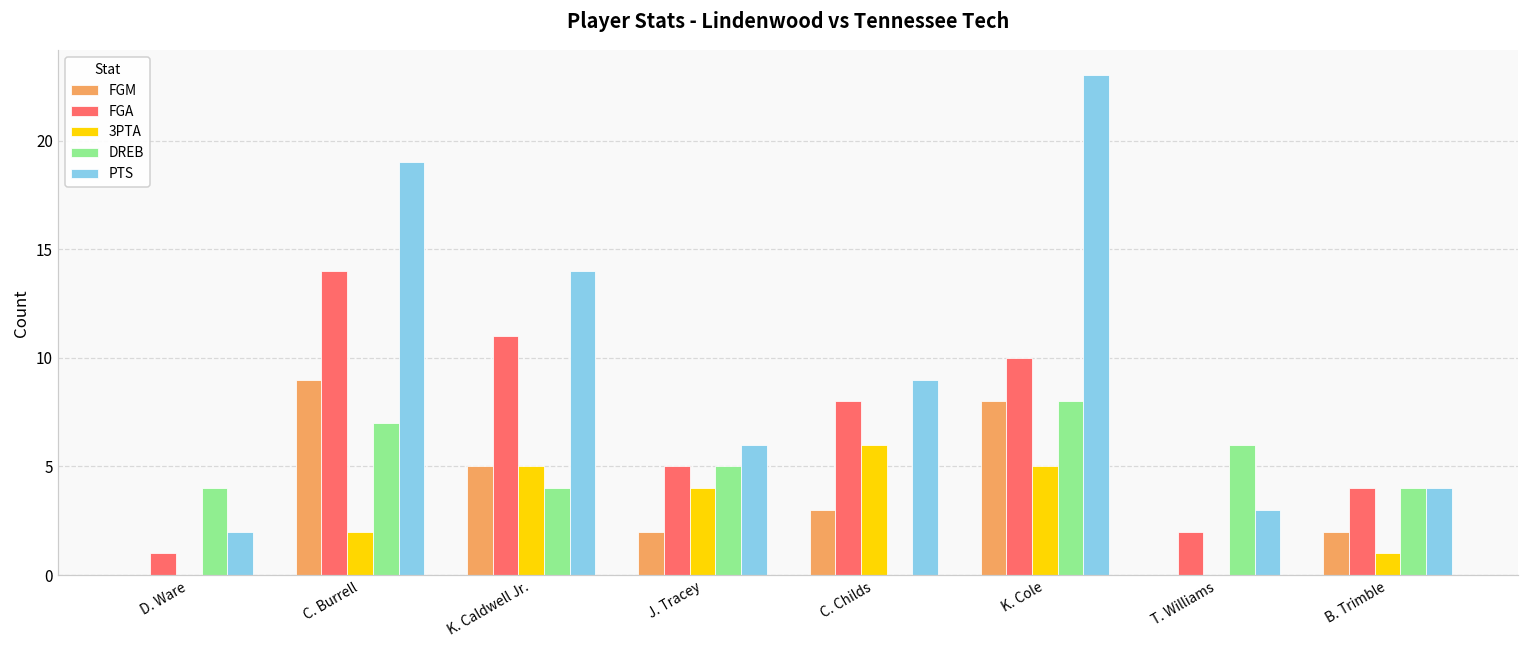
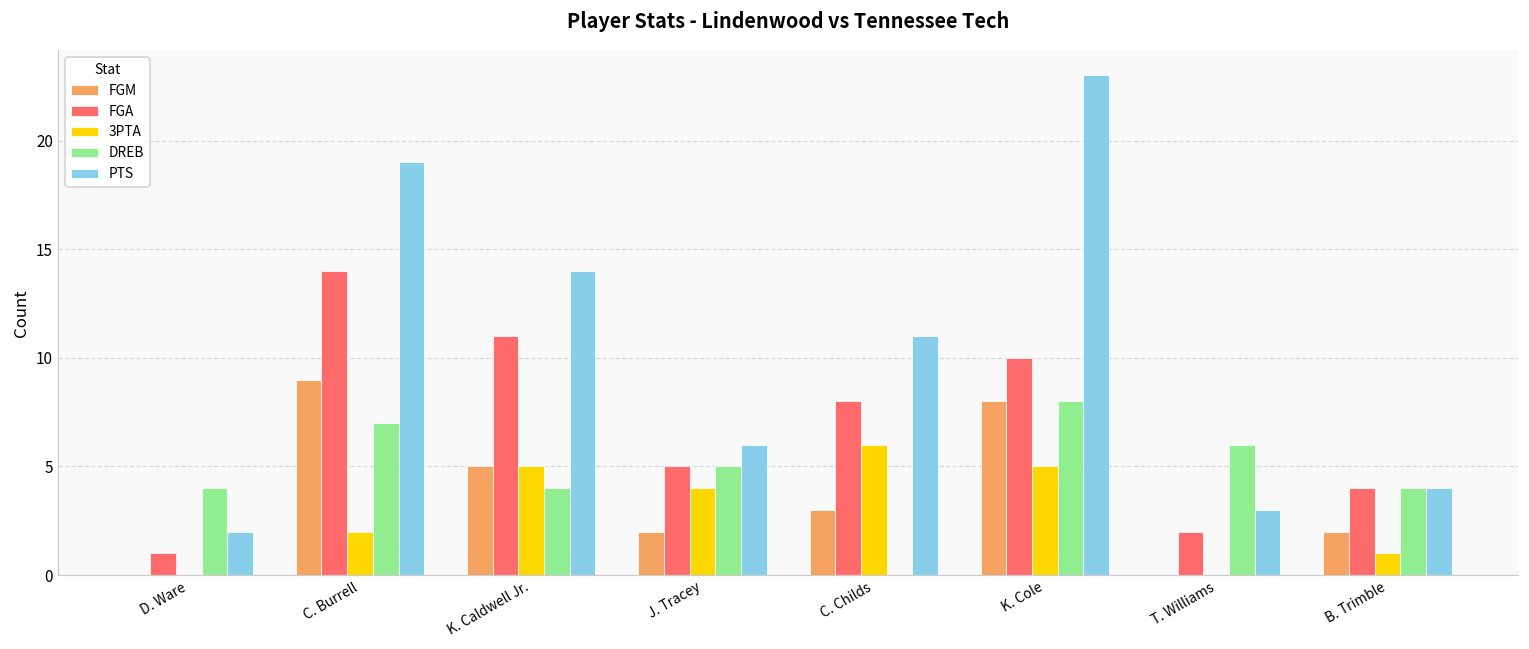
PTS, C. Childs: 9 -> 11
